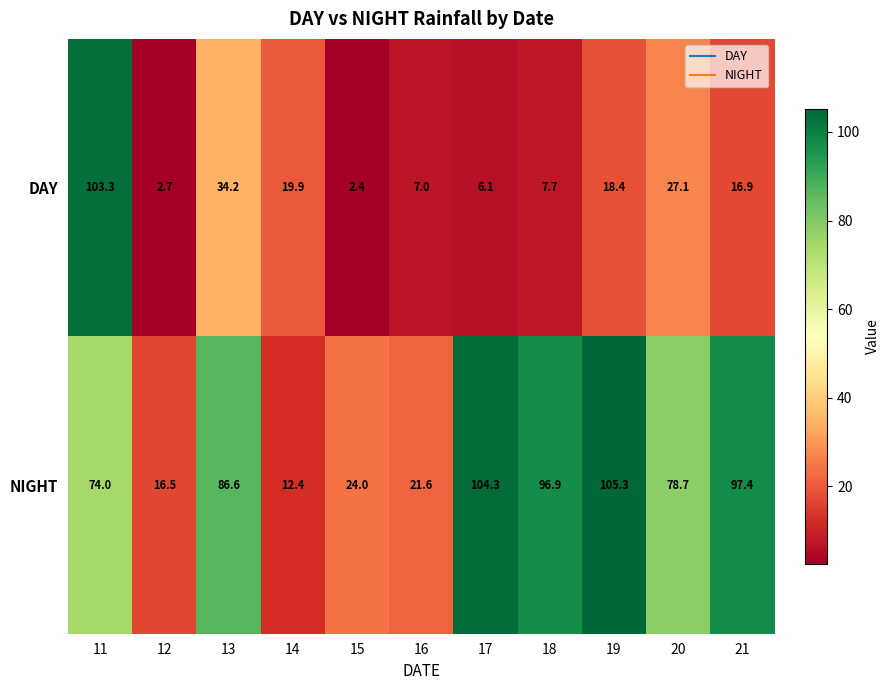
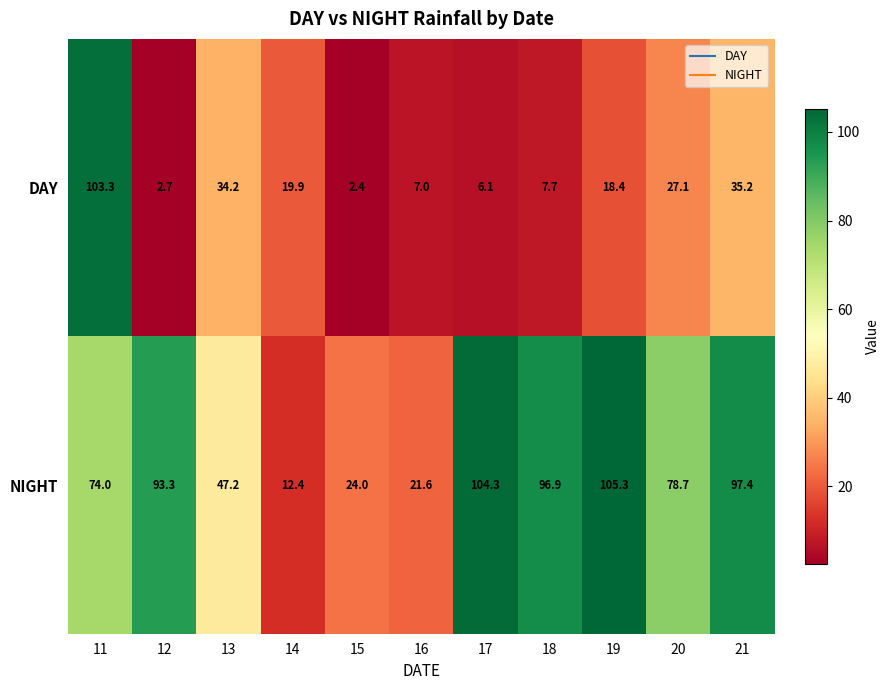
DAY, 21: 16.9 -> 35.2
NIGHT, 12: 16.5 -> 93.3
NIGHT, 13: 86.6 -> 47.2
